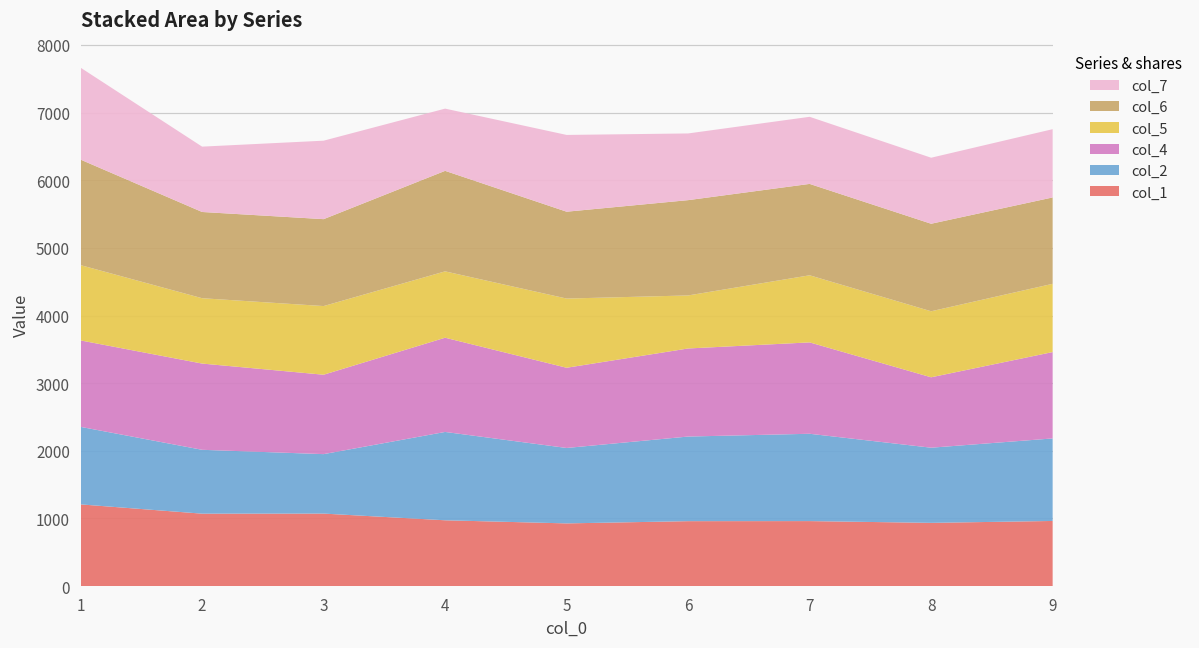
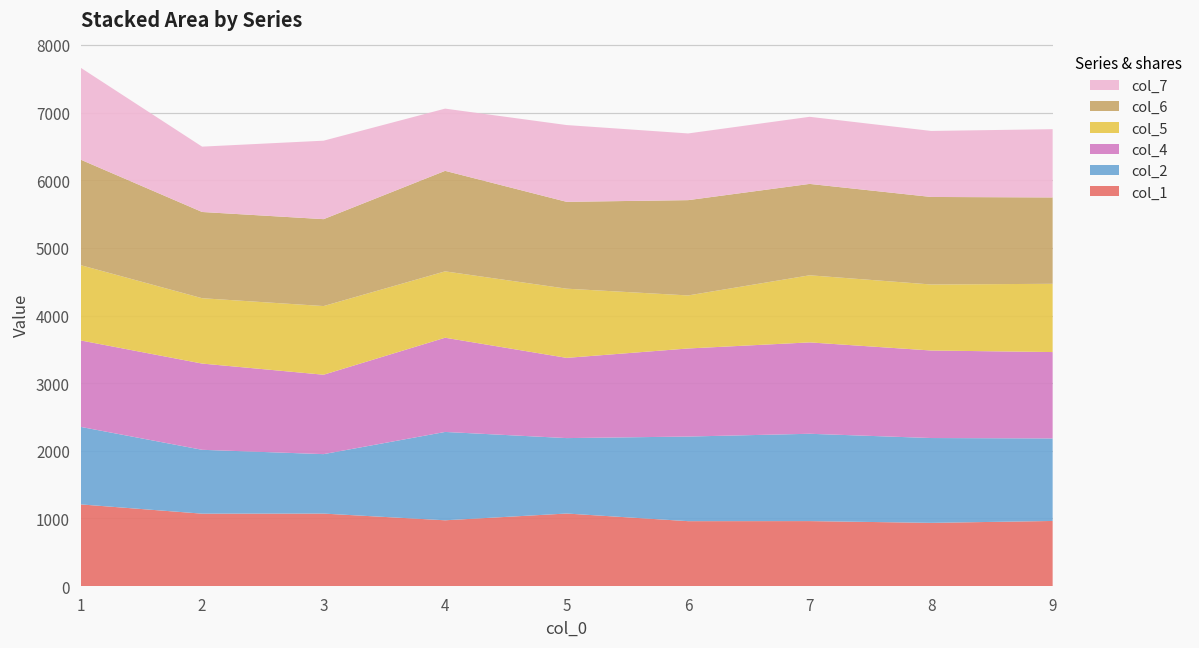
col_1, 5: 900 -> 1100
col_2, 8: 1100 -> 1300
col_4, 8: 1000 -> 1300
